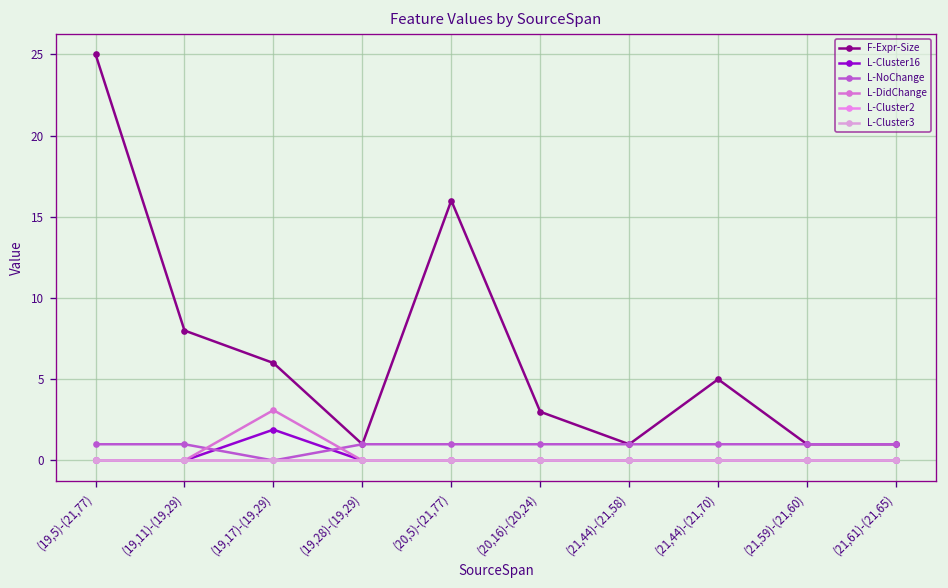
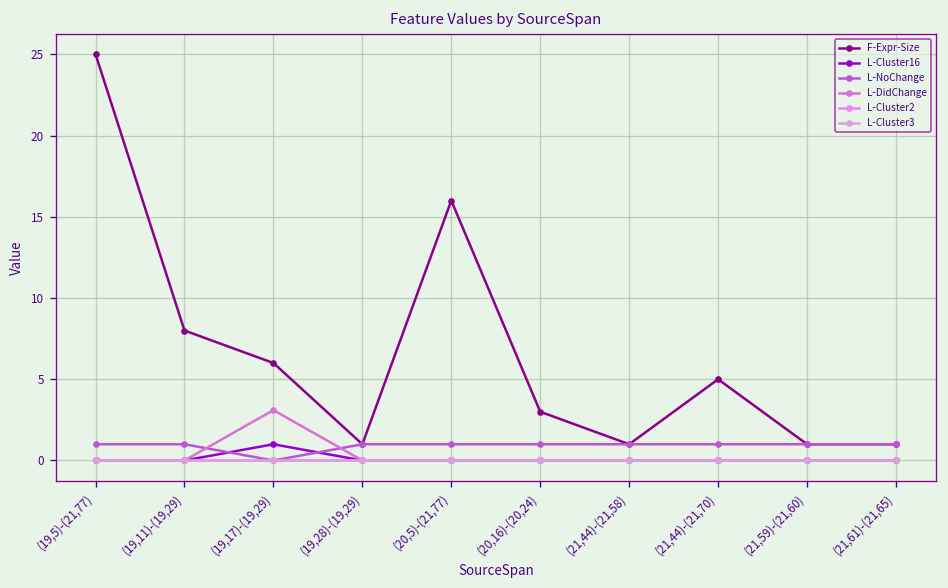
L-Cluster16, (19,17)-(19,29): 1.9 -> 1.0
